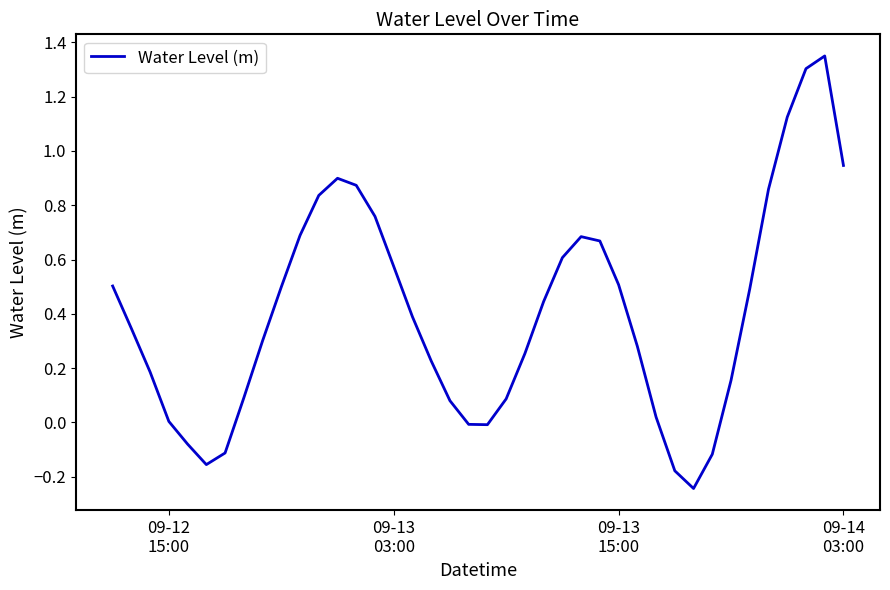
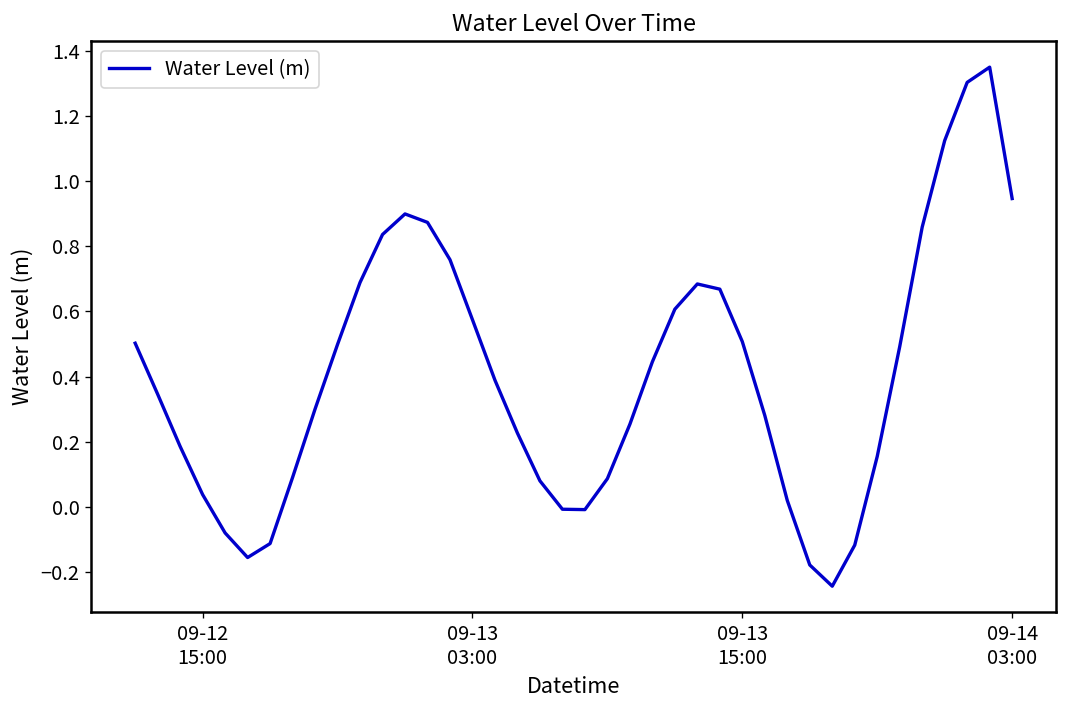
09-12 15:00: 0.00 -> 0.04
